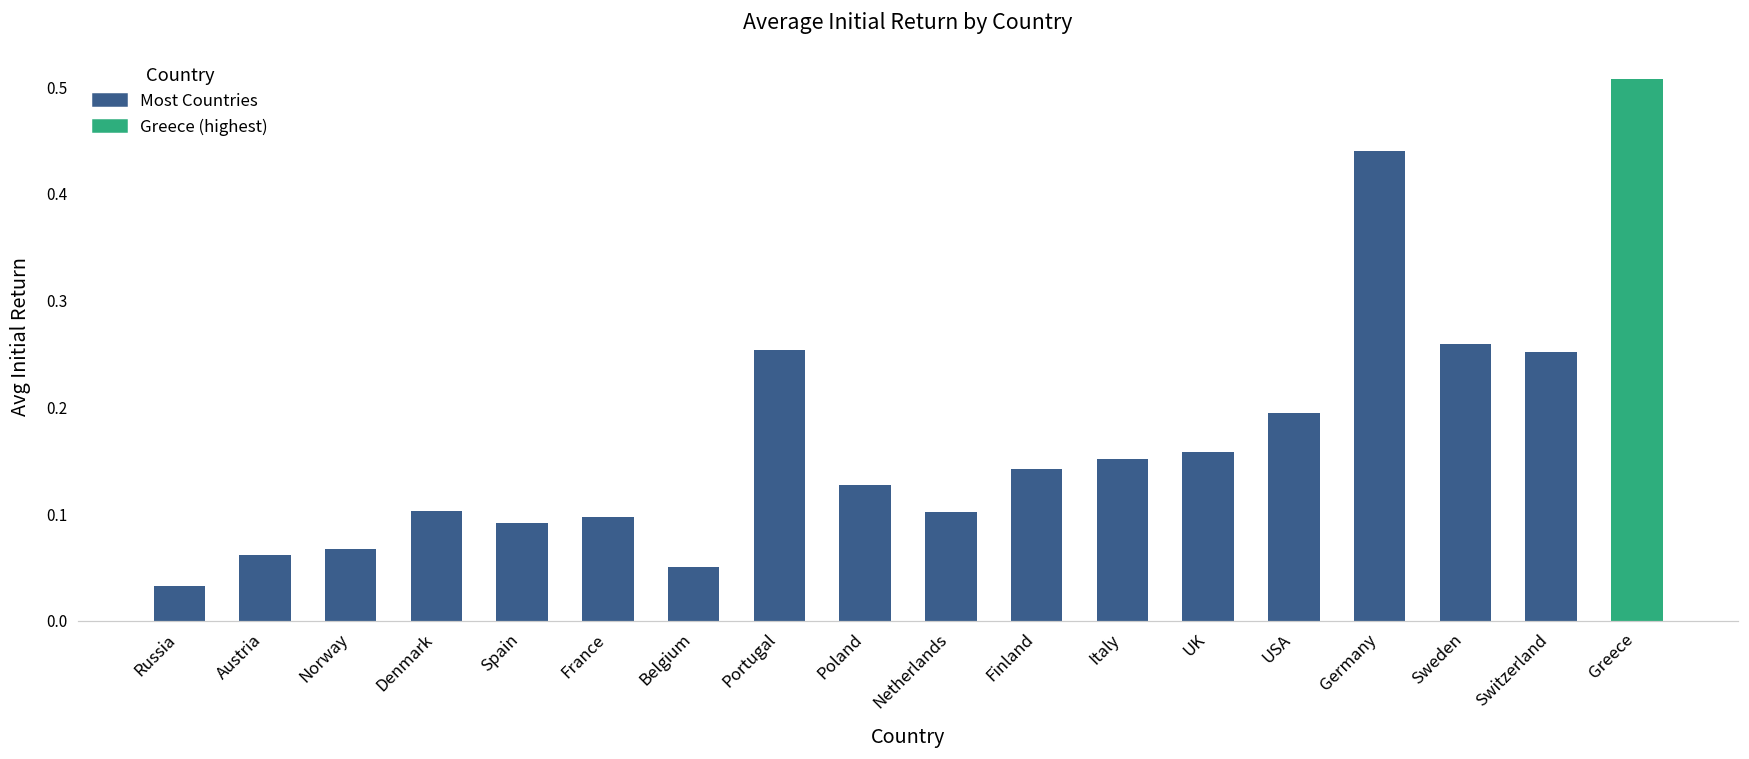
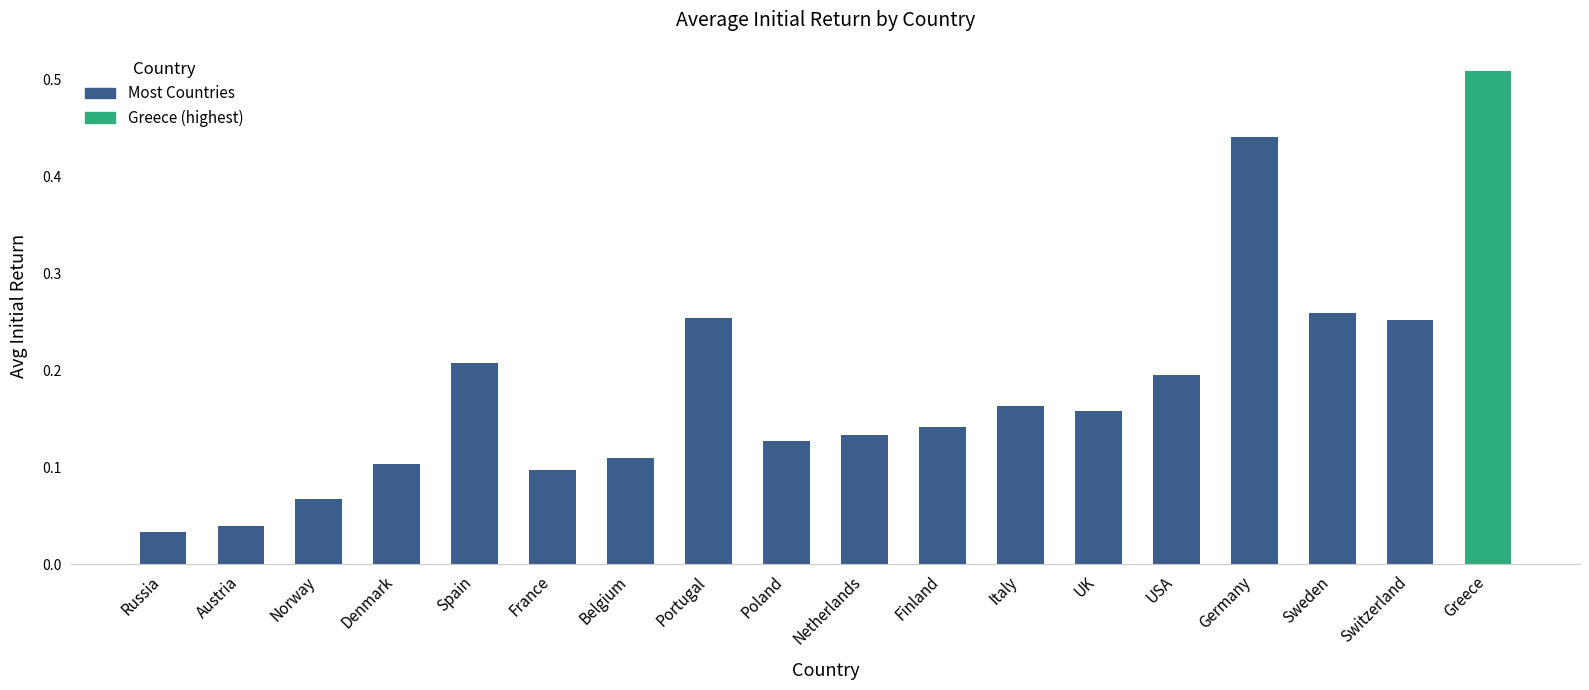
Austria: 0.06 -> 0.04
Spain: 0.09 -> 0.21
Belgium: 0.05 -> 0.11
Netherlands: 0.10 -> 0.13
Italy: 0.15 -> 0.16
